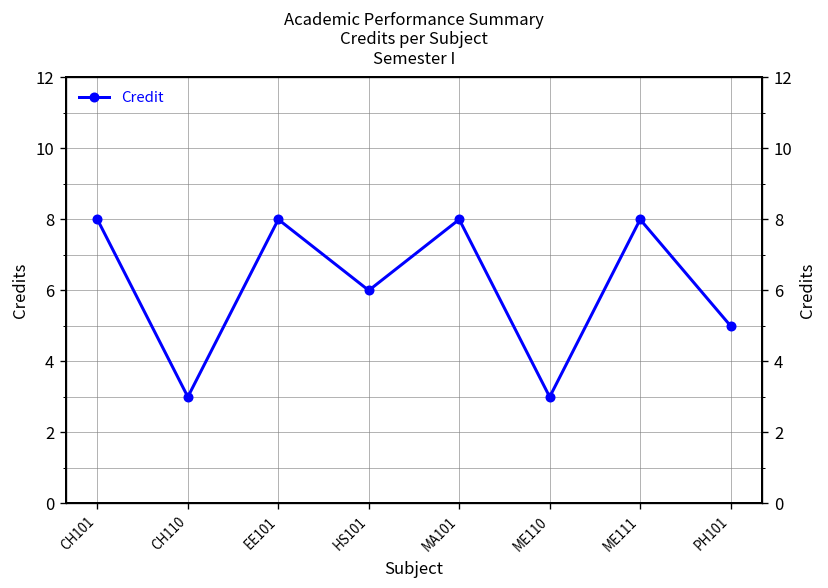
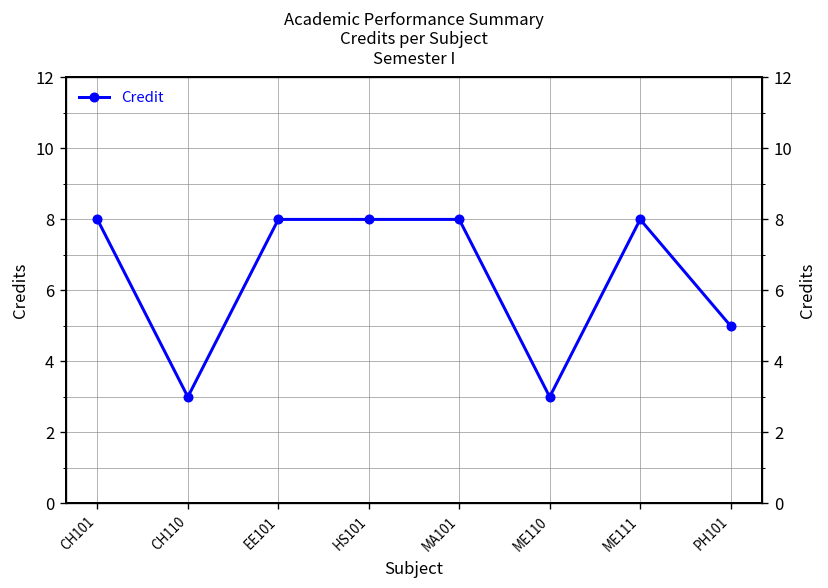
HS101: 6 -> 8
